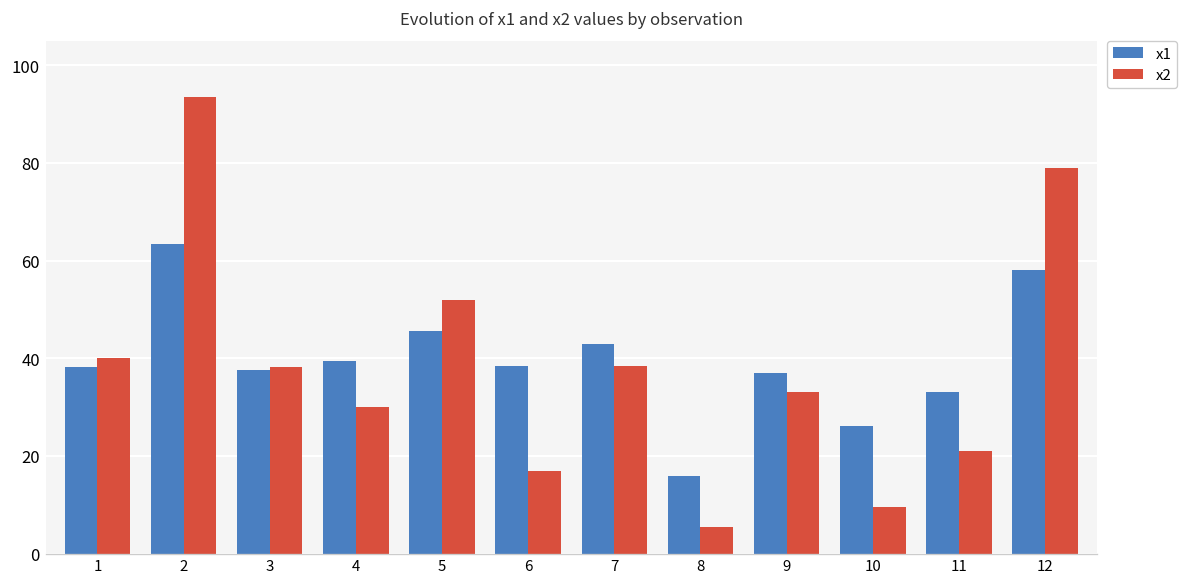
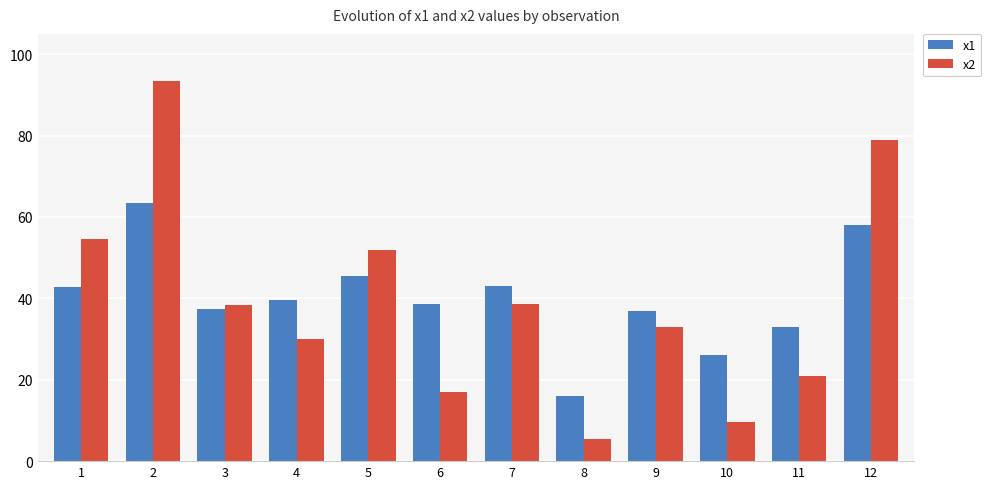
x1, 1: 38 -> 43
x2, 1: 40 -> 55
